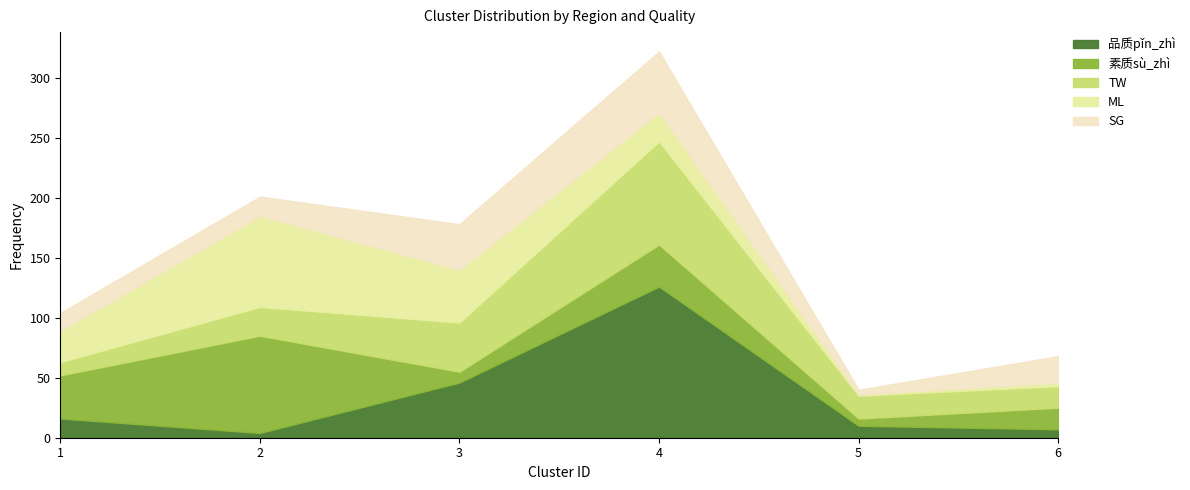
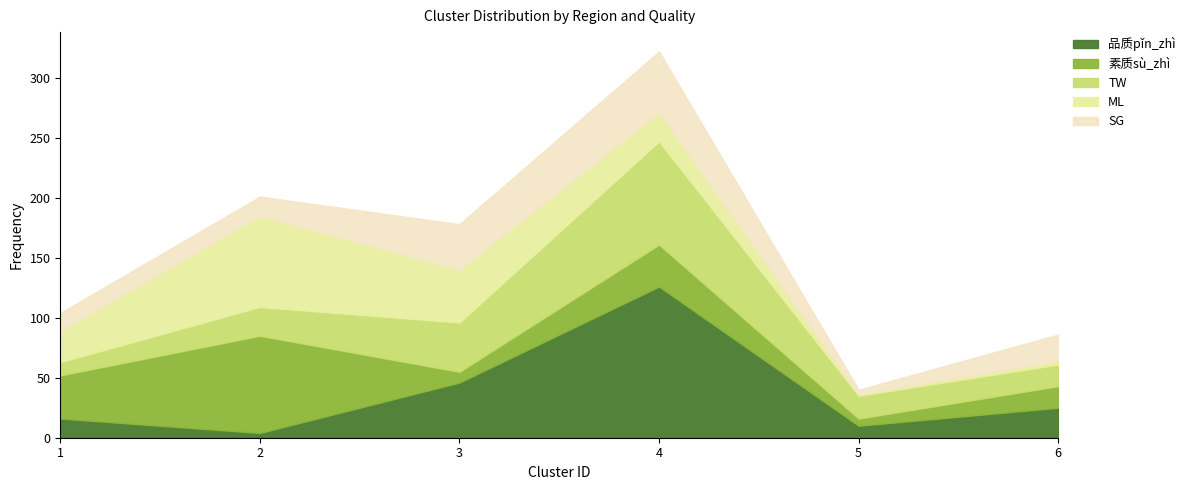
品质pǐn_zhì, 6: 7 -> 25
